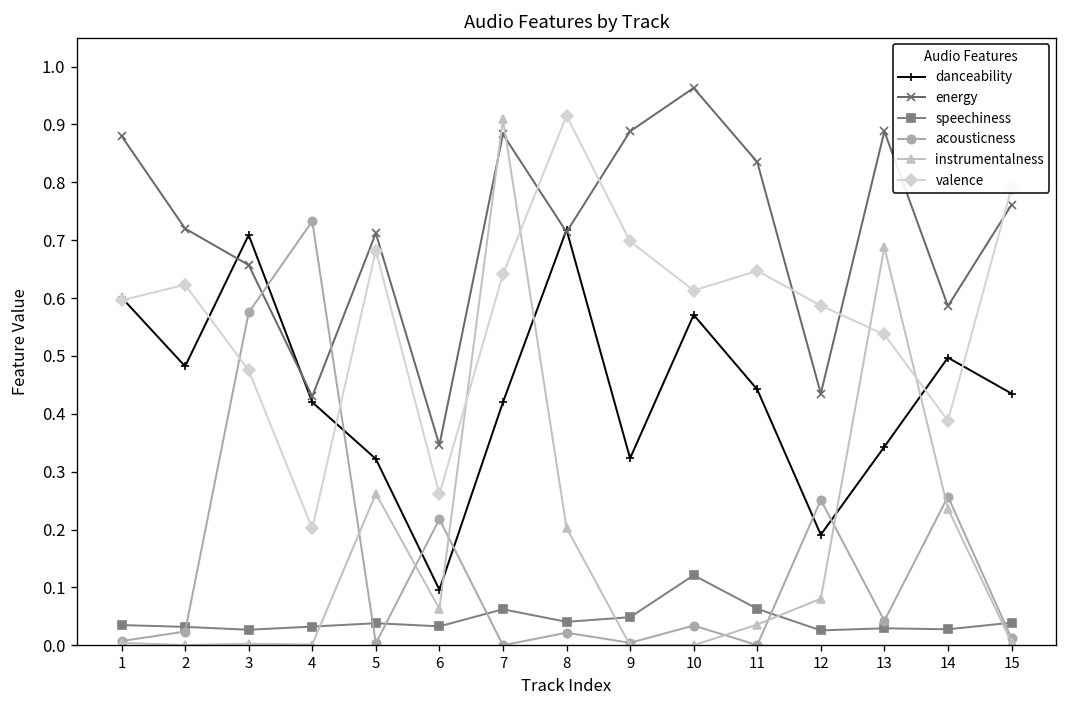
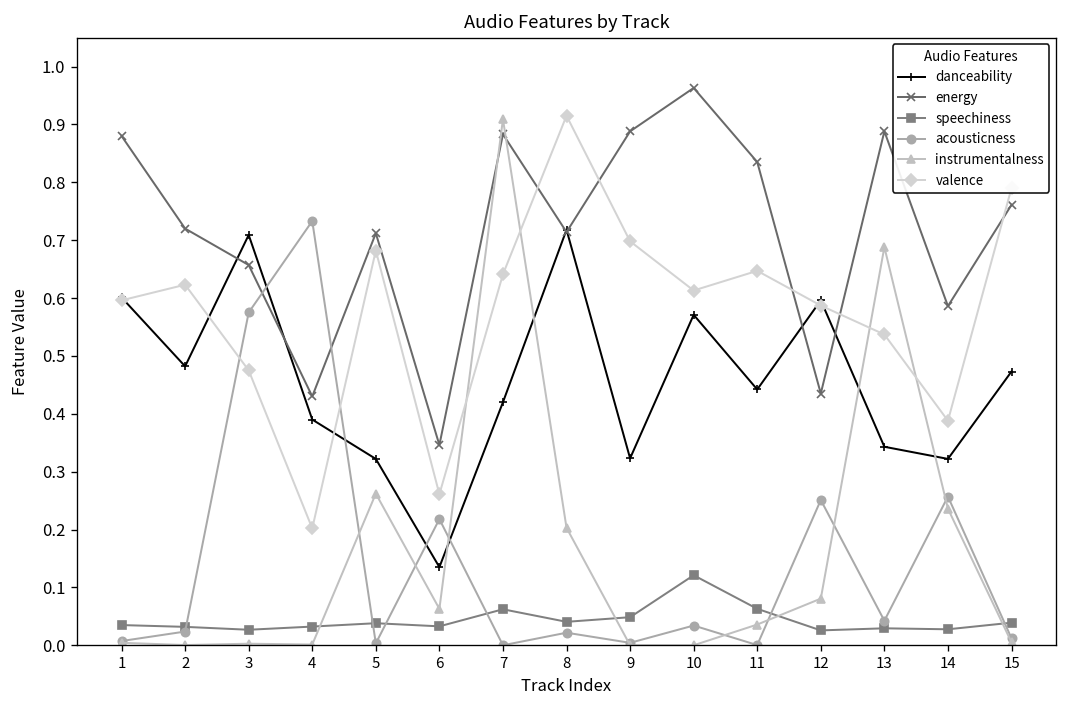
danceability, 4: 0.42 -> 0.39
danceability, 6: 0.10 -> 0.14
danceability, 12: 0.19 -> 0.60
danceability, 14: 0.50 -> 0.32
danceability, 15: 0.44 -> 0.47
